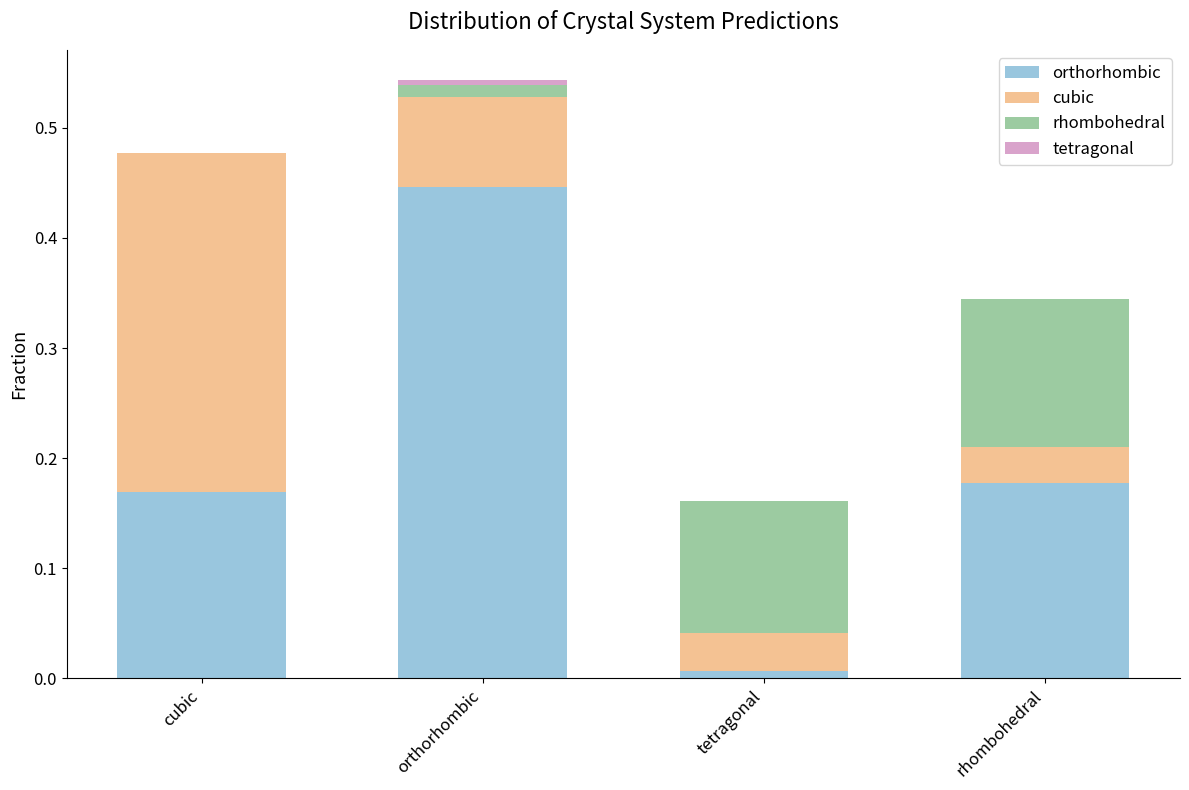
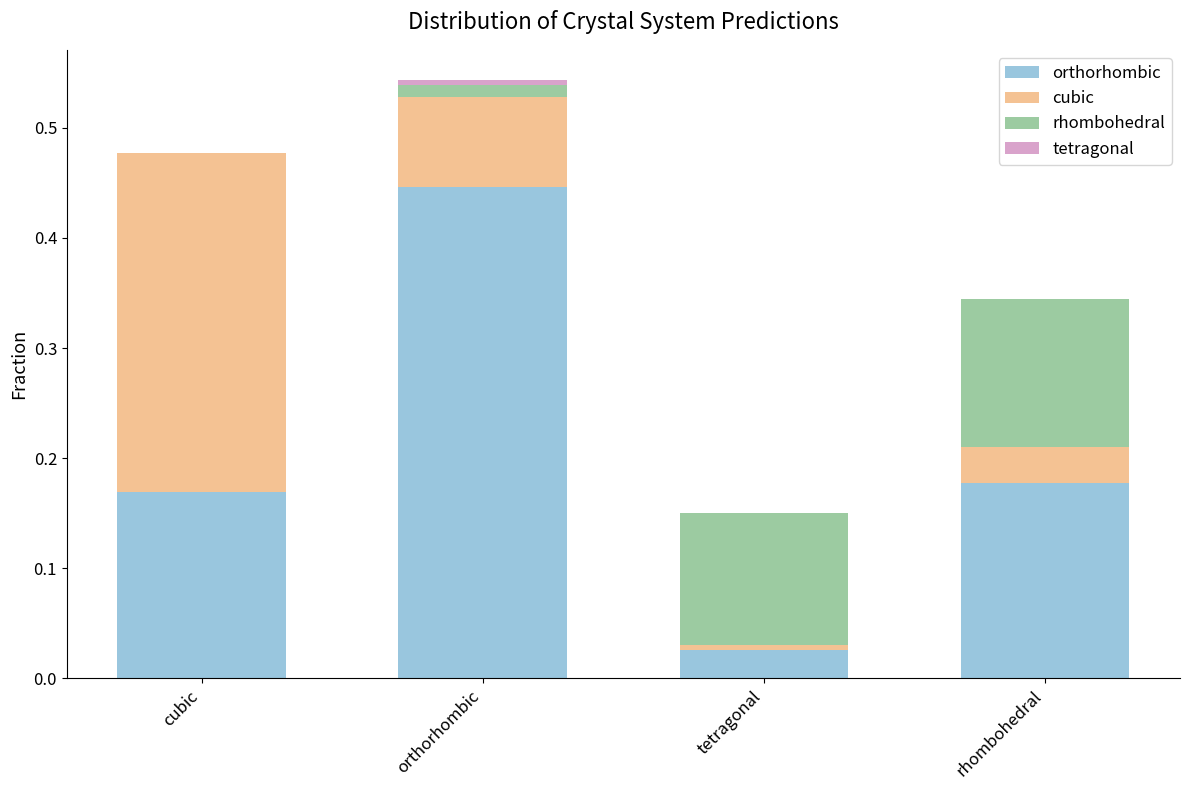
orthorhombic, tetragonal: 0.006 -> 0.026
cubic, tetragonal: 0.035 -> 0.005
